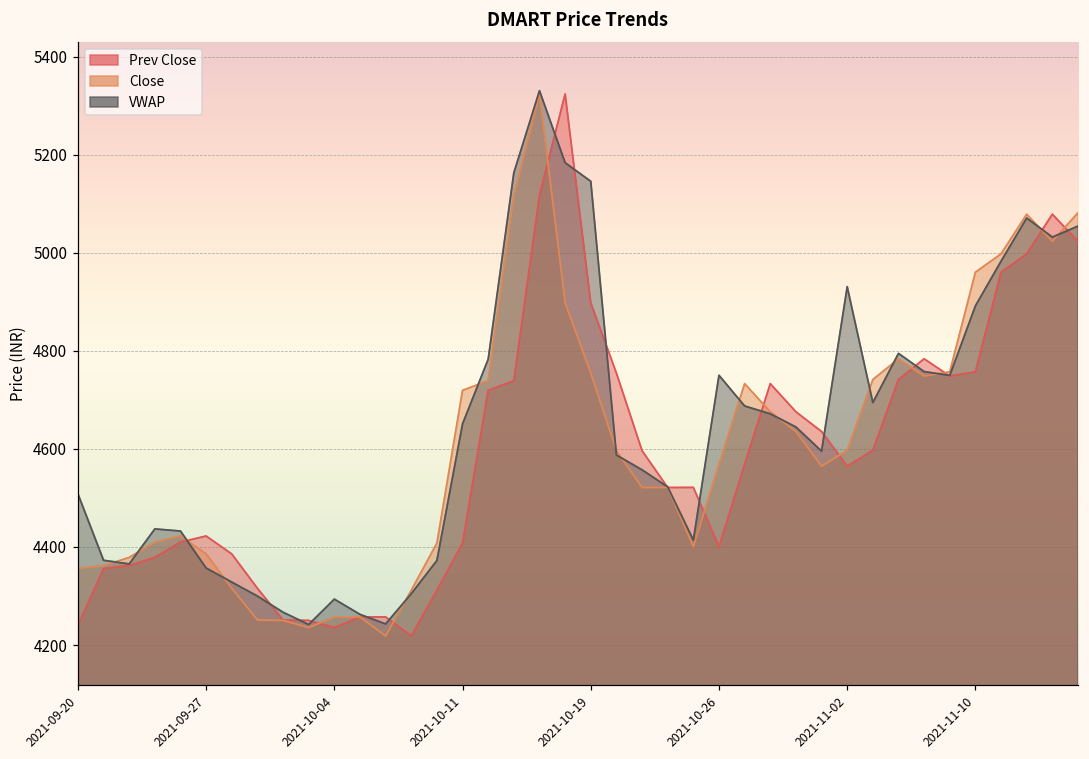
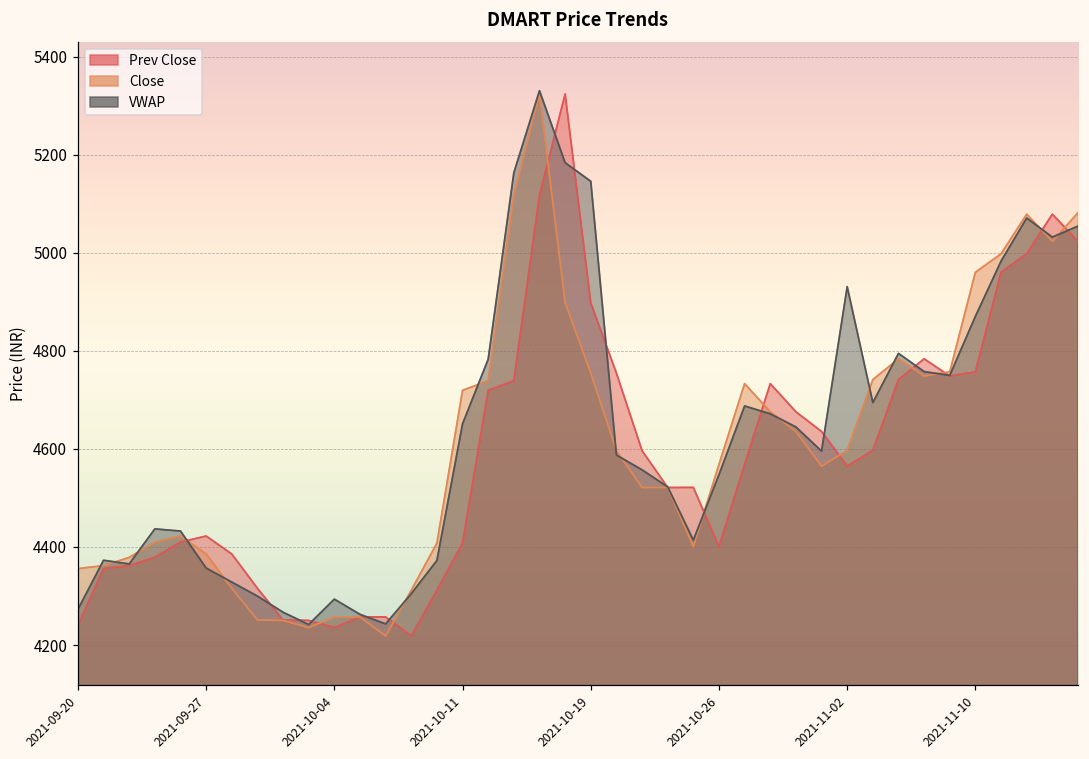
VWAP, 2021-09-20: 4510 -> 4270
VWAP, 2021-10-26: 4750 -> 4550
VWAP, 2021-11-10: 4890 -> 4870
